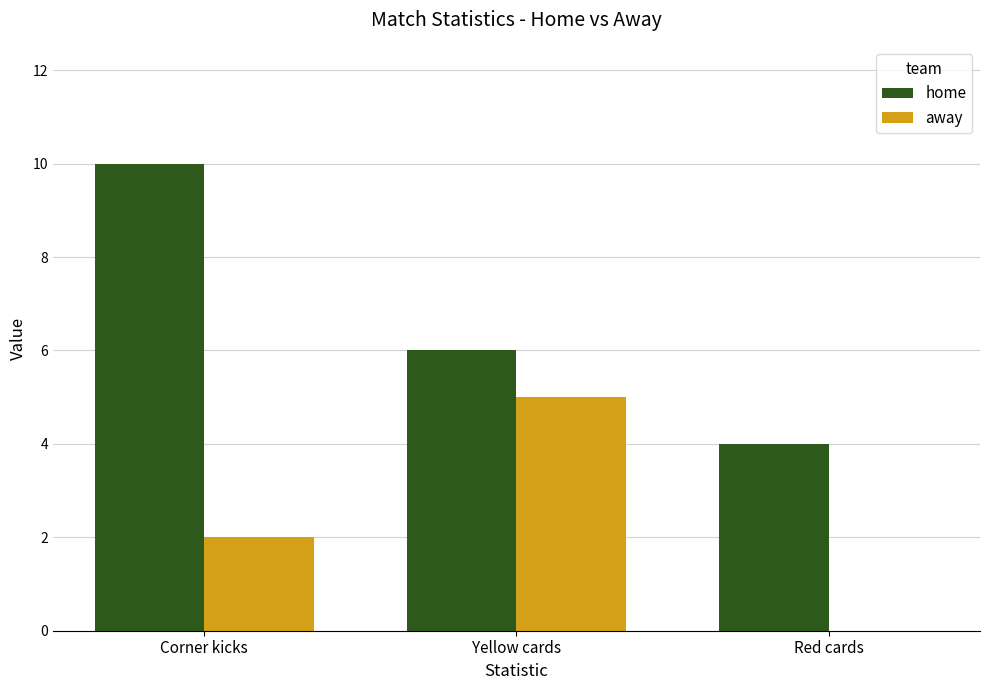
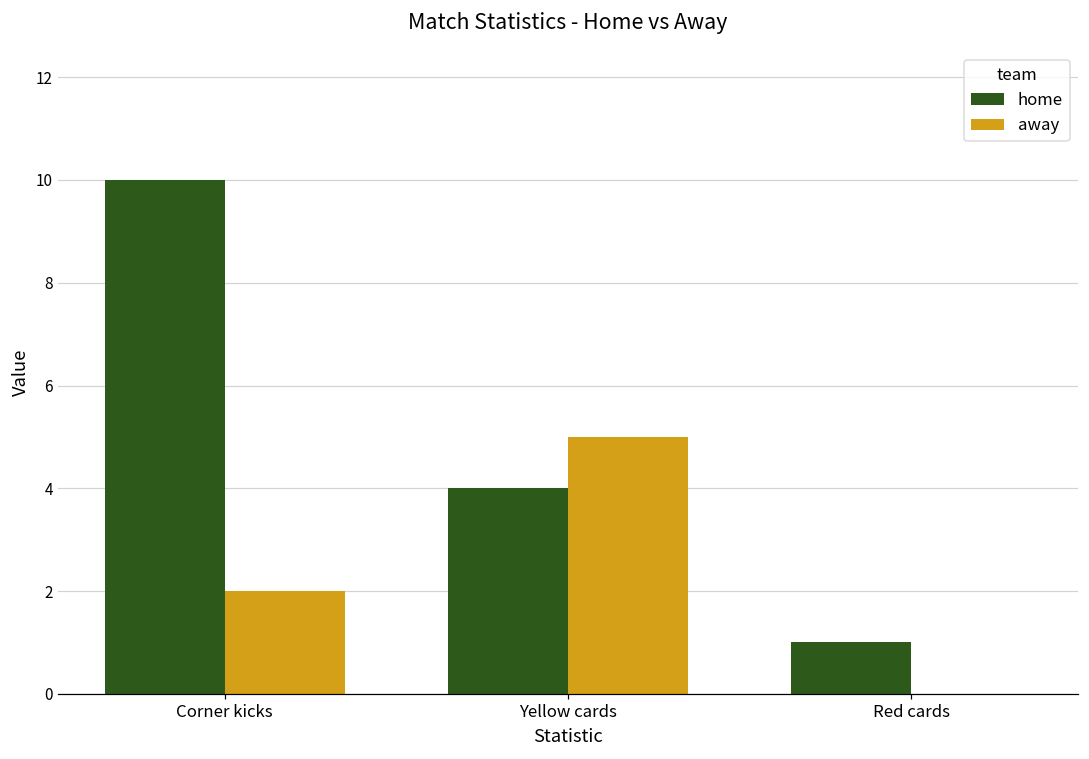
home, Yellow cards: 6 -> 4
home, Red cards: 4 -> 1
